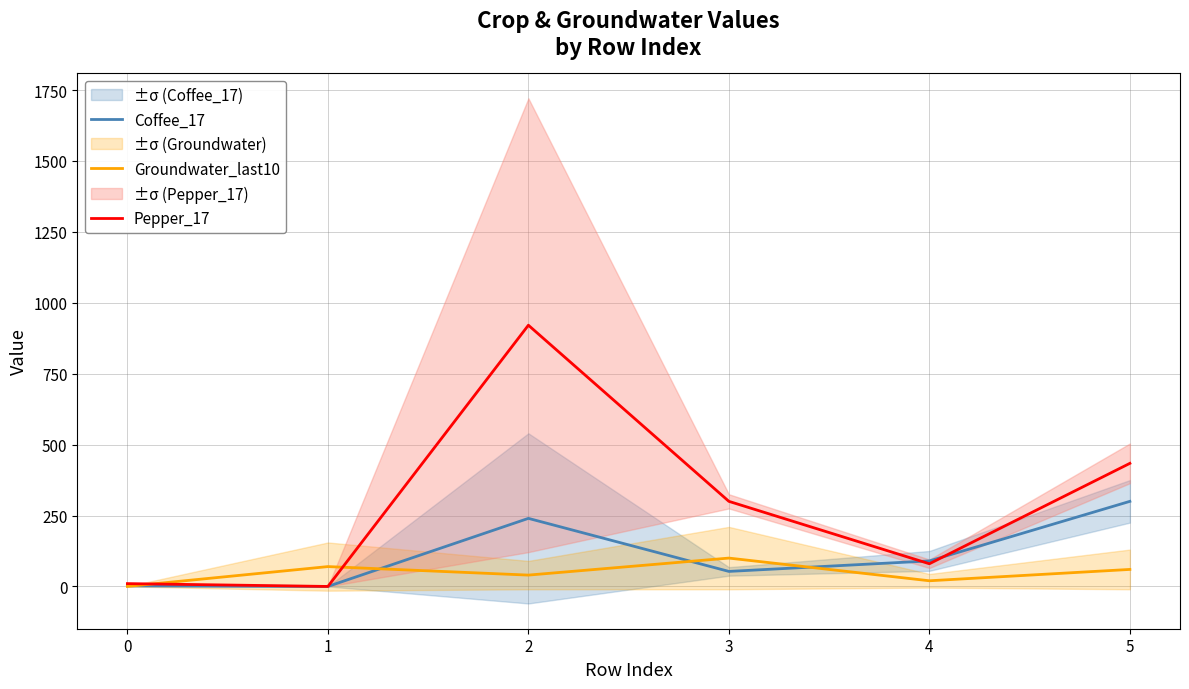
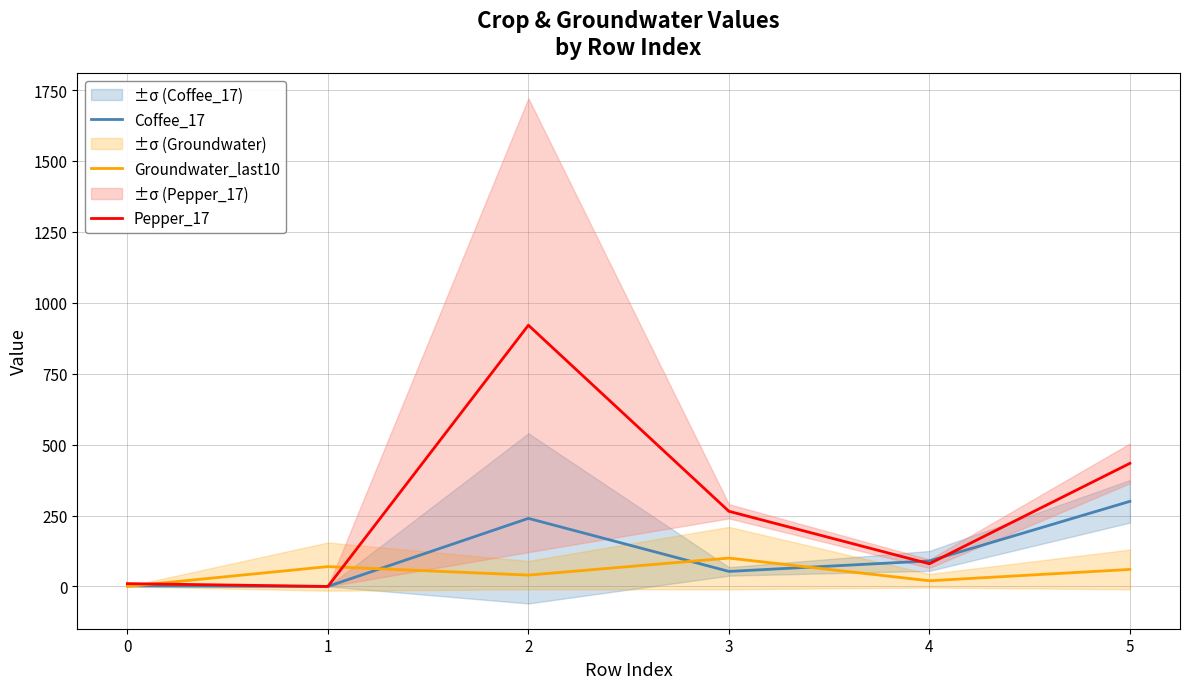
Pepper_17, 3: 300 -> 270
